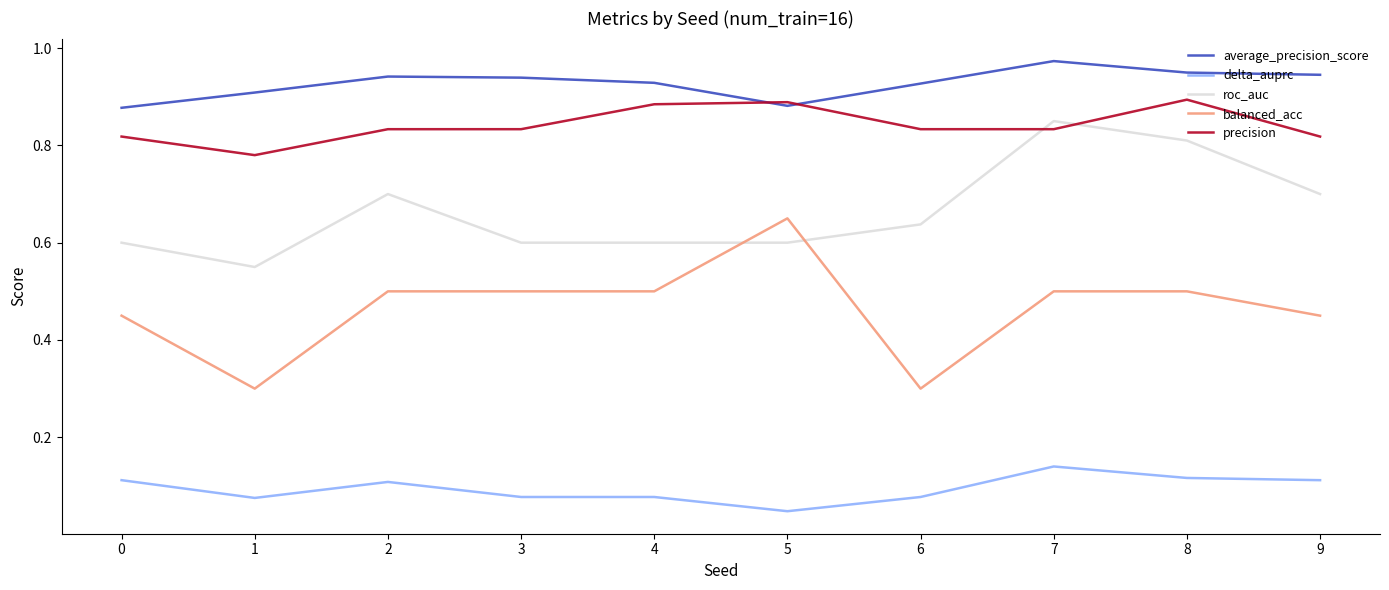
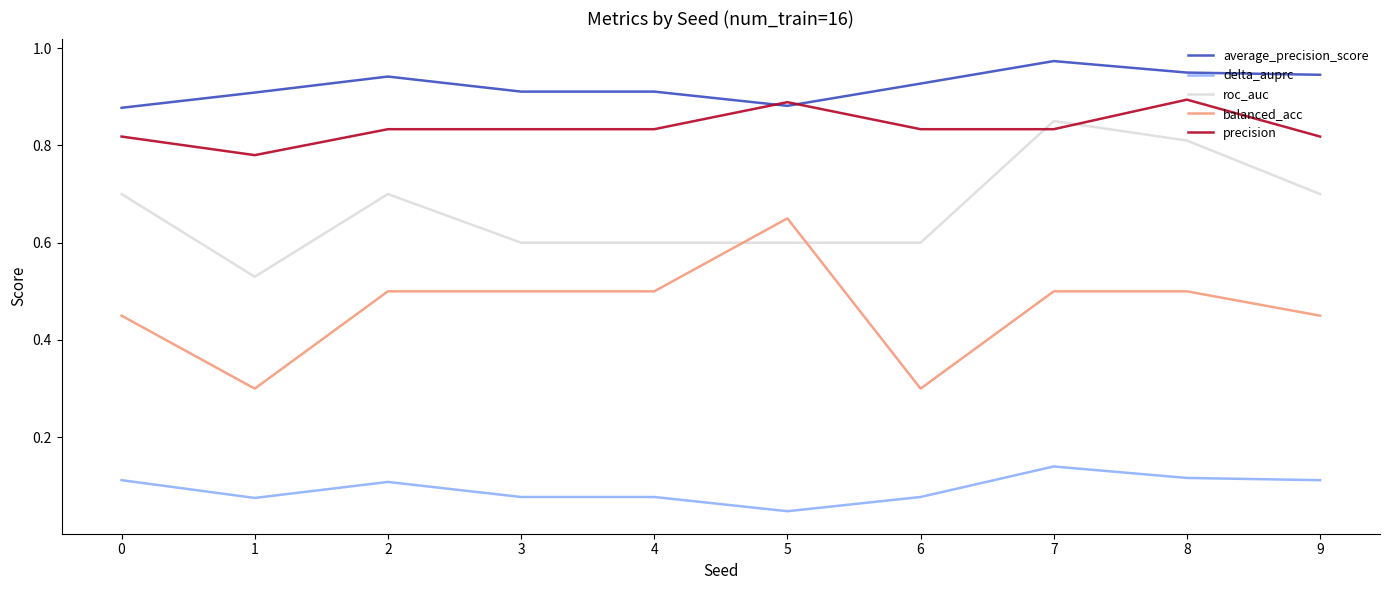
roc_auc, 0: 0.6 -> 0.7
roc_auc, 1: 0.55 -> 0.53
average_precision_score, 3: 0.94 -> 0.91
average_precision_score, 4: 0.93 -> 0.91
precision, 4: 0.88 -> 0.83
roc_auc, 6: 0.64 -> 0.60
